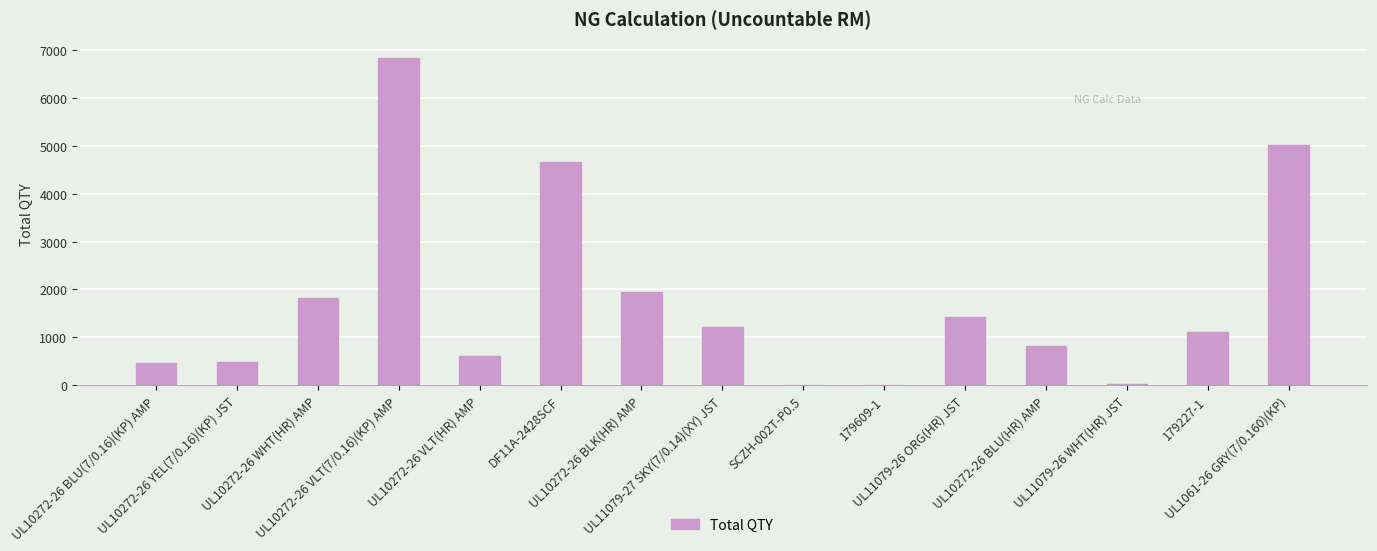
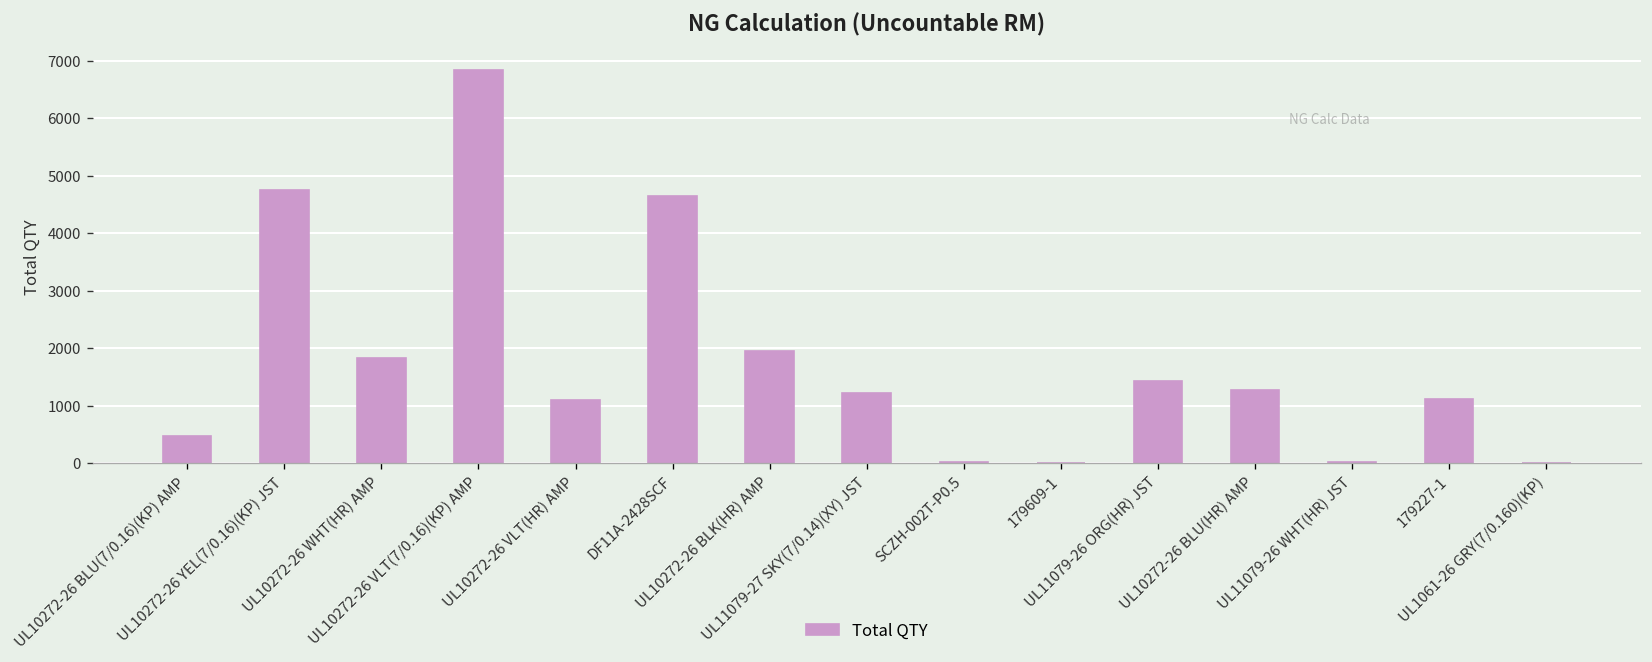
UL10272-26 YEL(7/0.16)(KP) JST: 500 -> 4800
UL10272-26 VLT(HR) AMP: 600 -> 1100
UL10272-26 BLU(HR) AMP: 800 -> 1300
UL1061-26 GRY(7/0.160)(KP): 5000 -> 0
